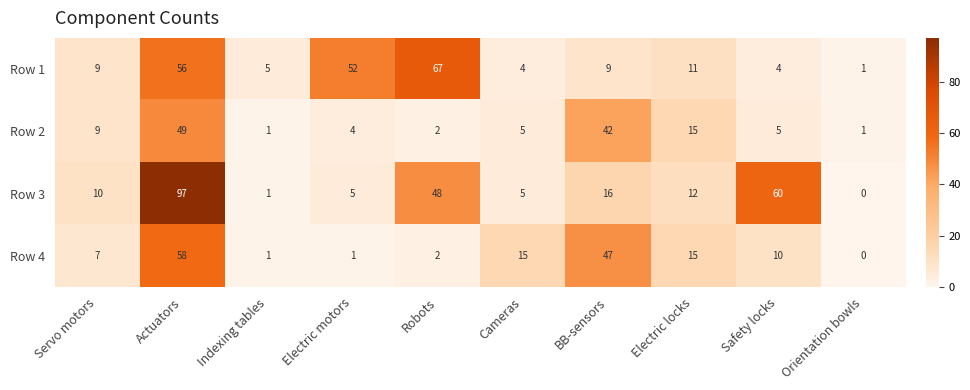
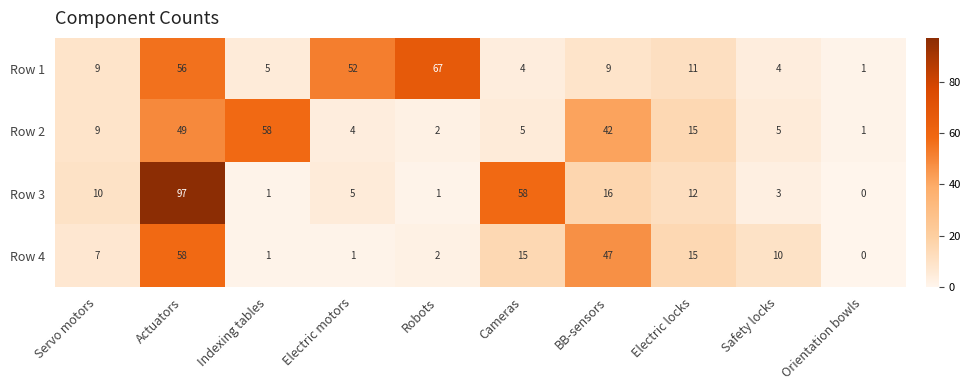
Row 2, Indexing tables: 1 -> 58
Row 3, Robots: 48 -> 1
Row 3, Cameras: 5 -> 58
Row 3, Safety locks: 60 -> 3
